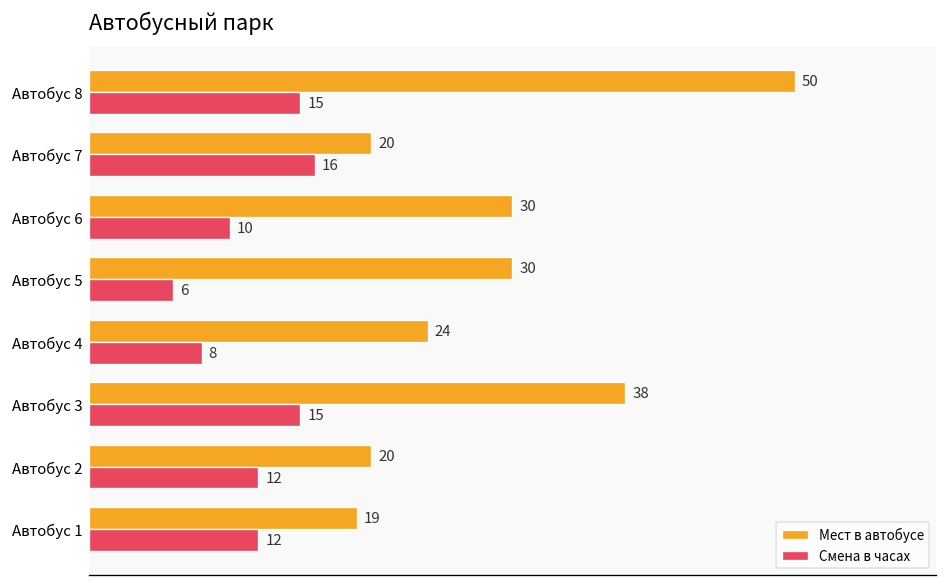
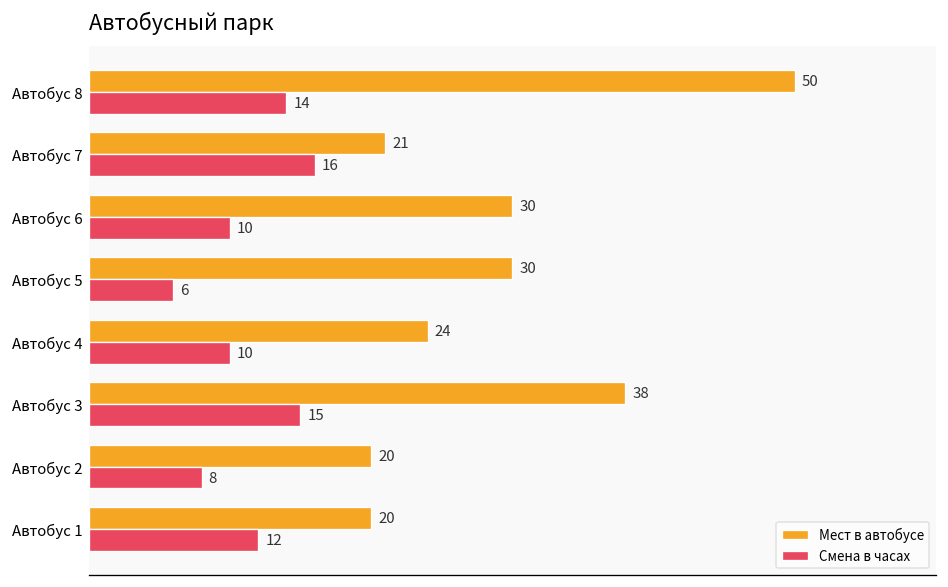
Смена в часах, Автобус 8: 15 -> 14
Мест в автобусе, Автобус 7: 20 -> 21
Смена в часах, Автобус 4: 8 -> 10
Смена в часах, Автобус 2: 12 -> 8
Мест в автобусе, Автобус 1: 19 -> 20
